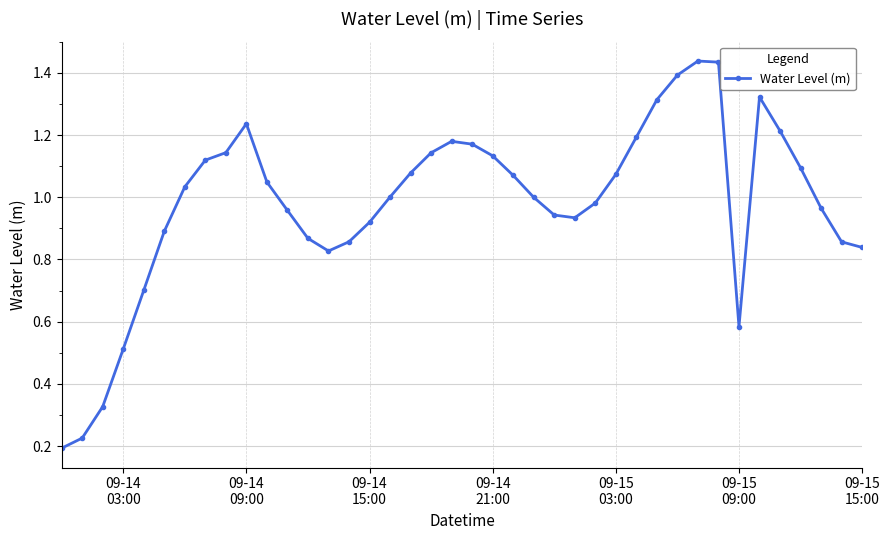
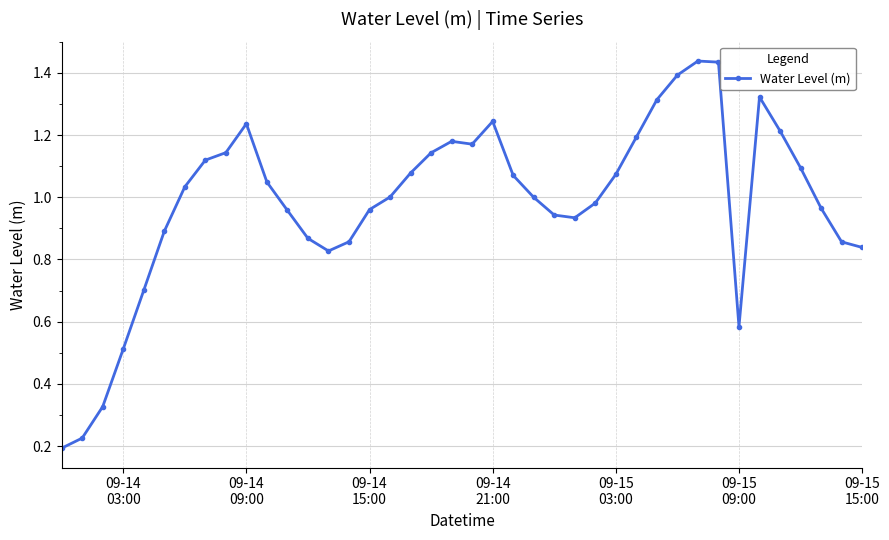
09-14 15:00: 0.92 -> 0.96
09-14 21:00: 1.13 -> 1.24
